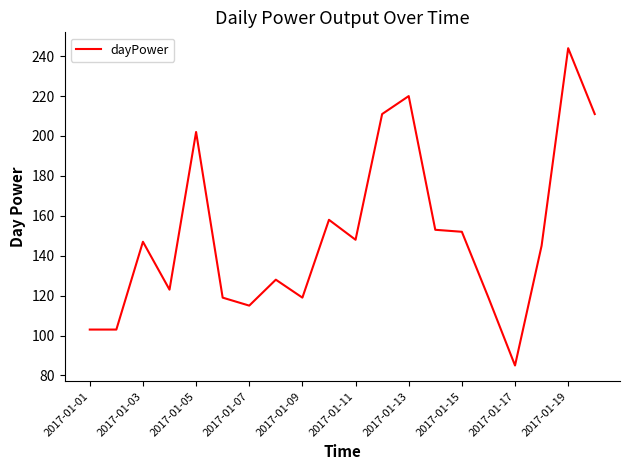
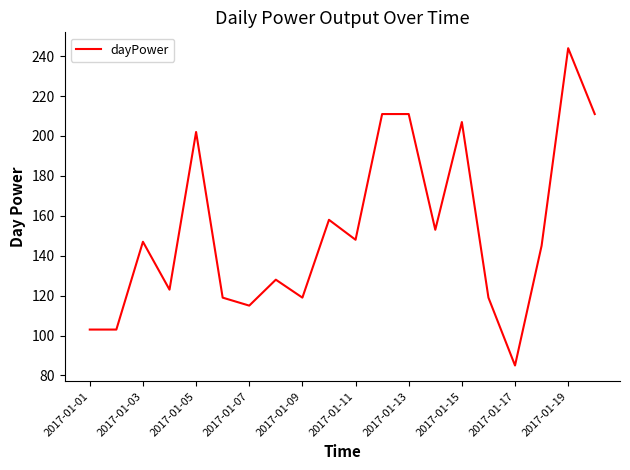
2017-01-13: 220 -> 211
2017-01-15: 152 -> 207
